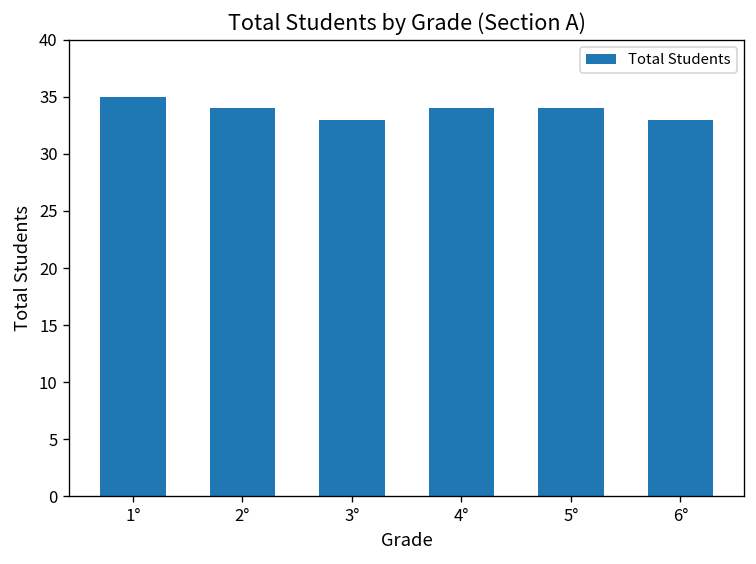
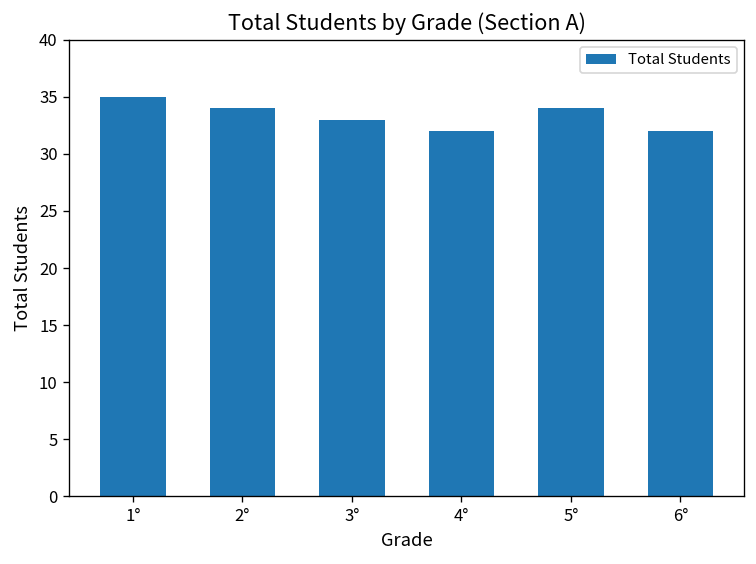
4°: 34 -> 32
6°: 33 -> 32
